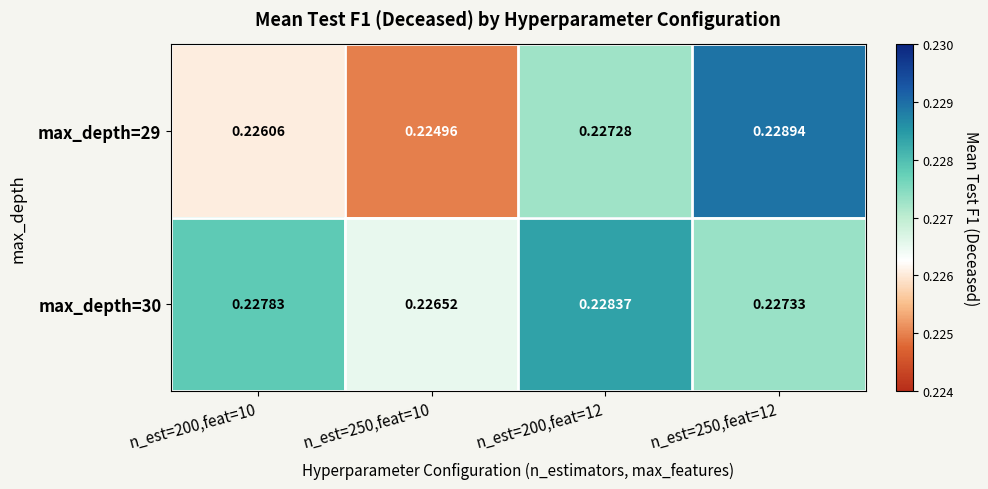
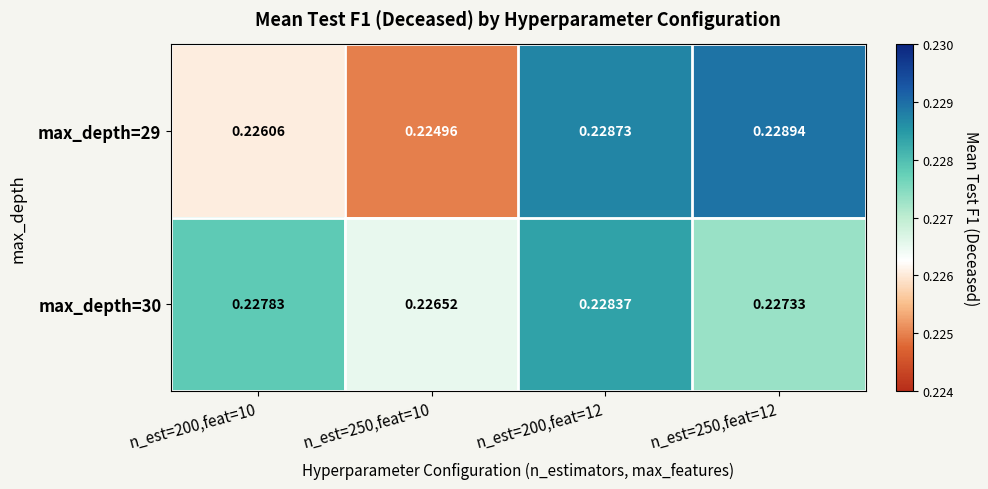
max_depth=29, n_est=200,feat=12: 0.22728 -> 0.22873
